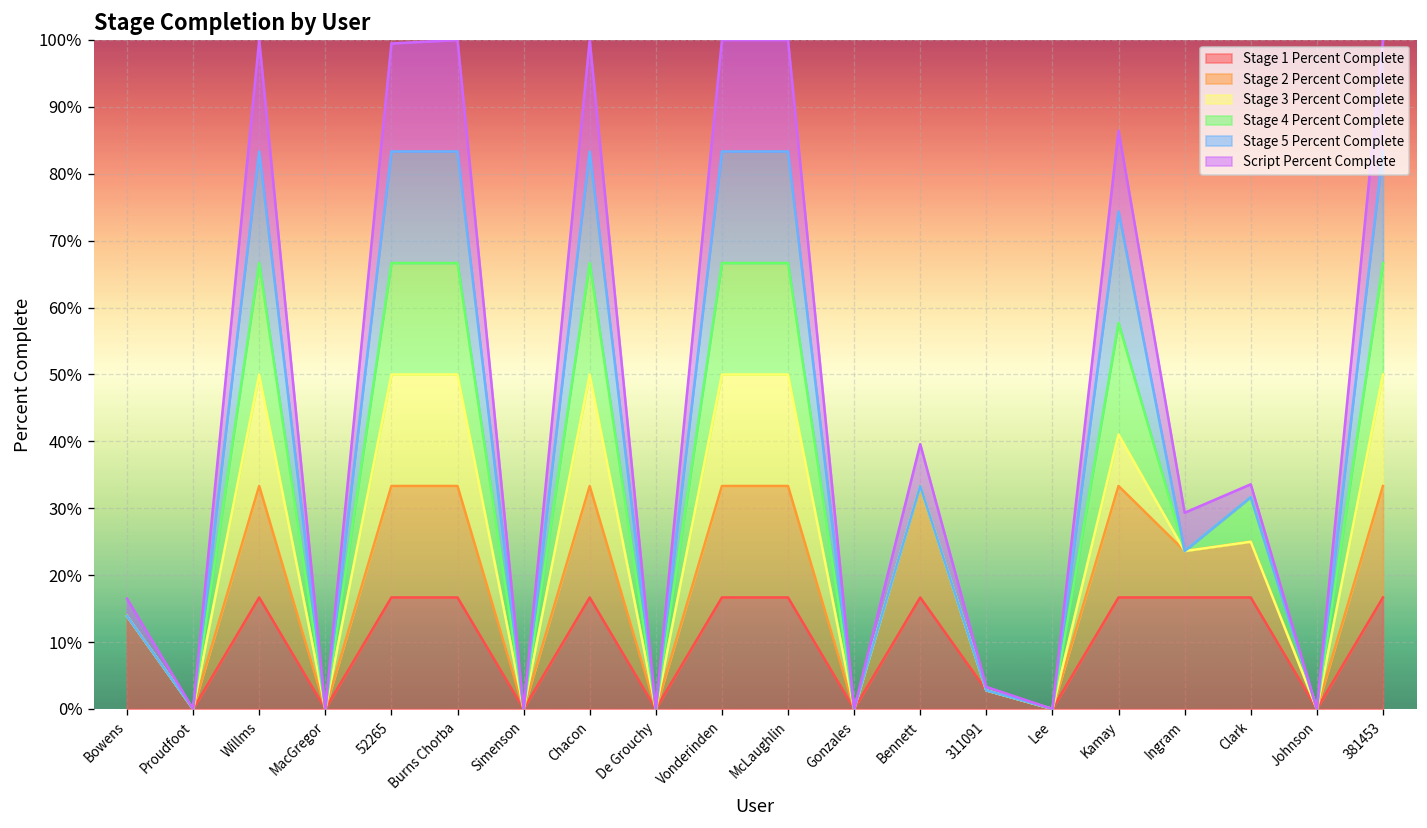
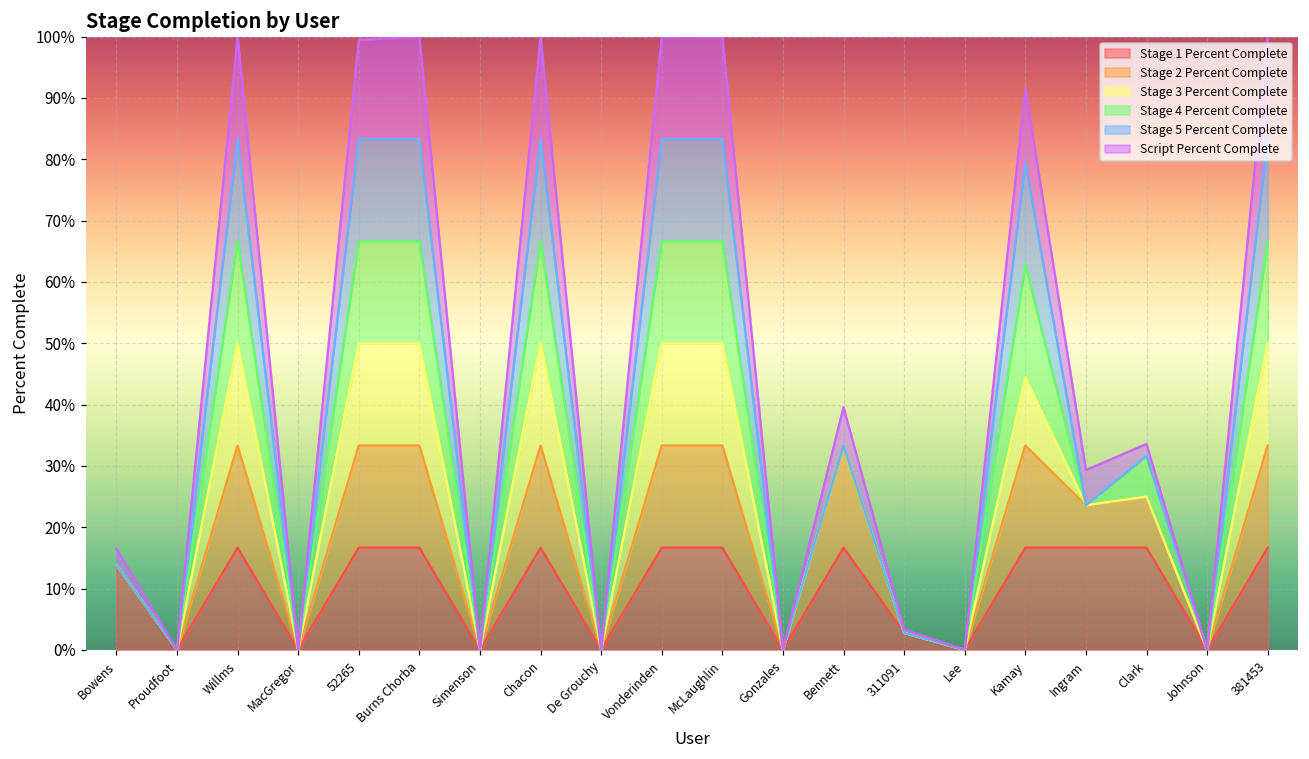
Stage 3 Percent Complete, Kamay: 8% -> 11%
Stage 4 Percent Complete, Kamay: 17% -> 18%
